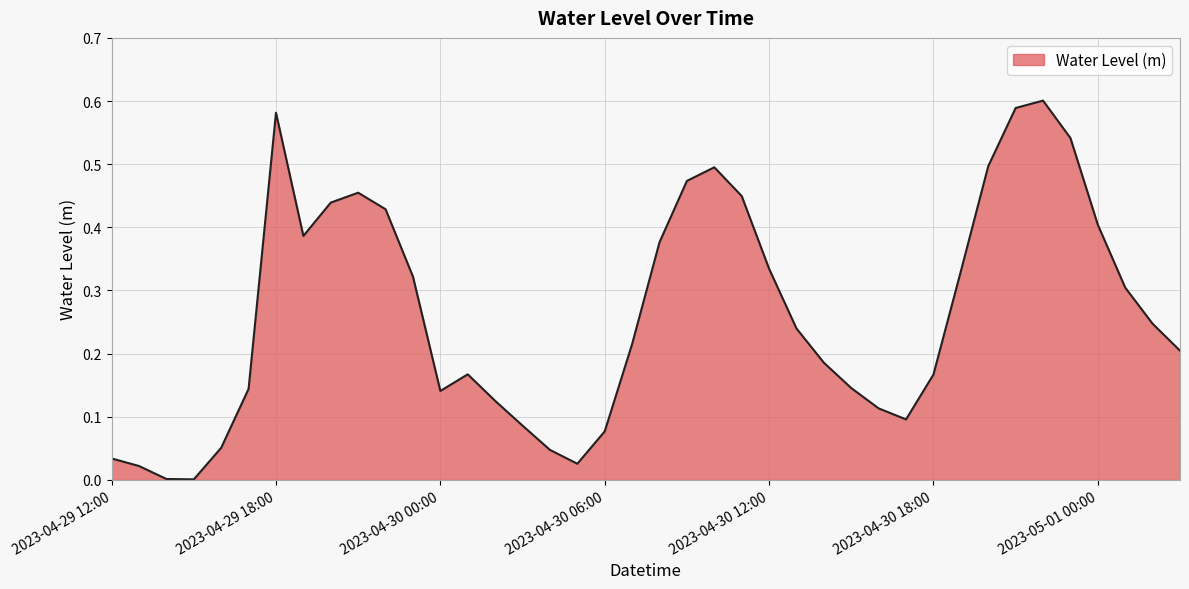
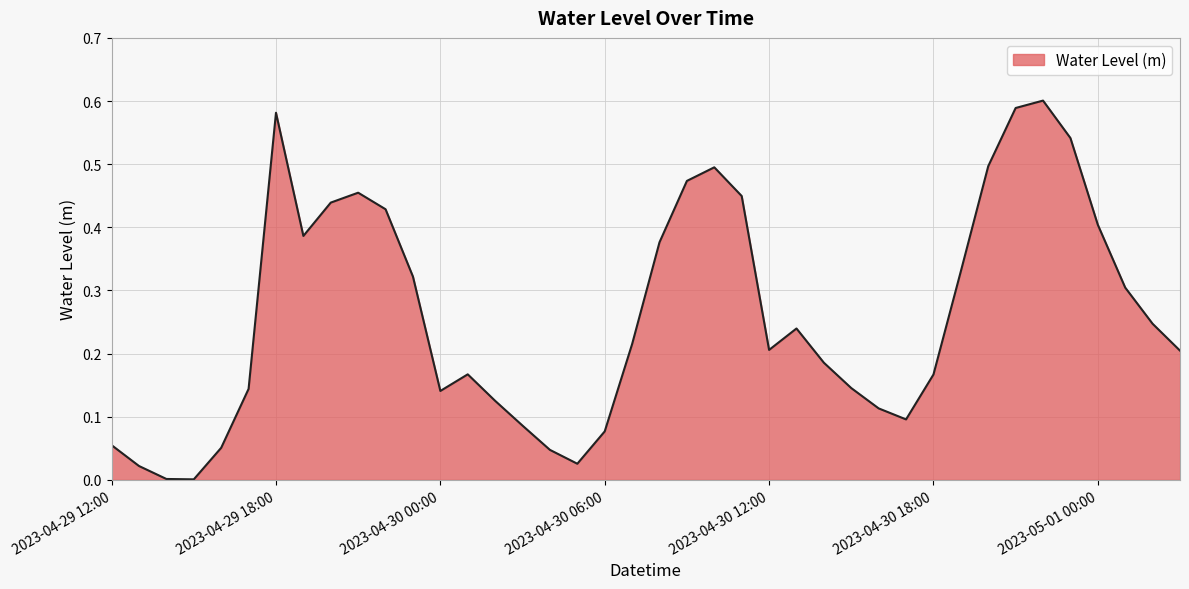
2023-04-29 12:00: 0.03 -> 0.06
2023-04-30 12:00: 0.33 -> 0.21
